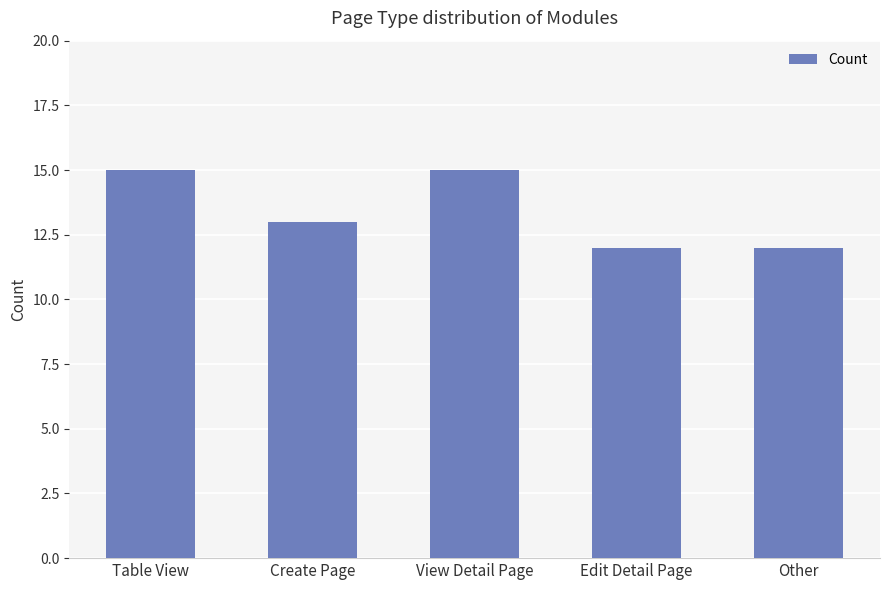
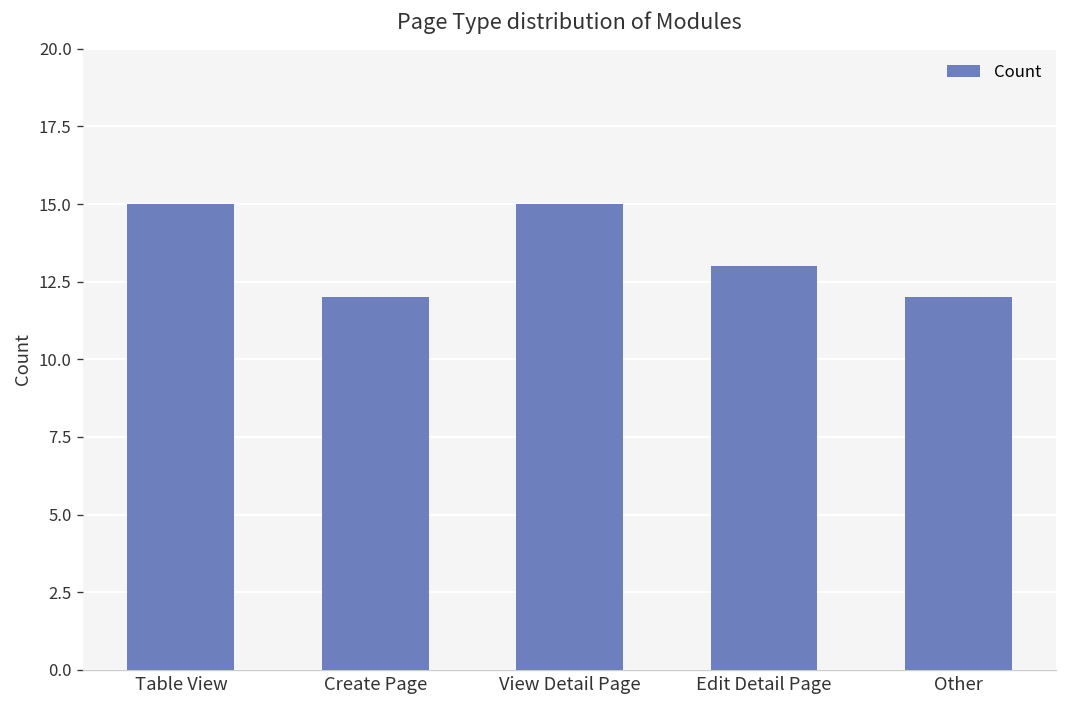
Create Page: 13 -> 12
Edit Detail Page: 12 -> 13
